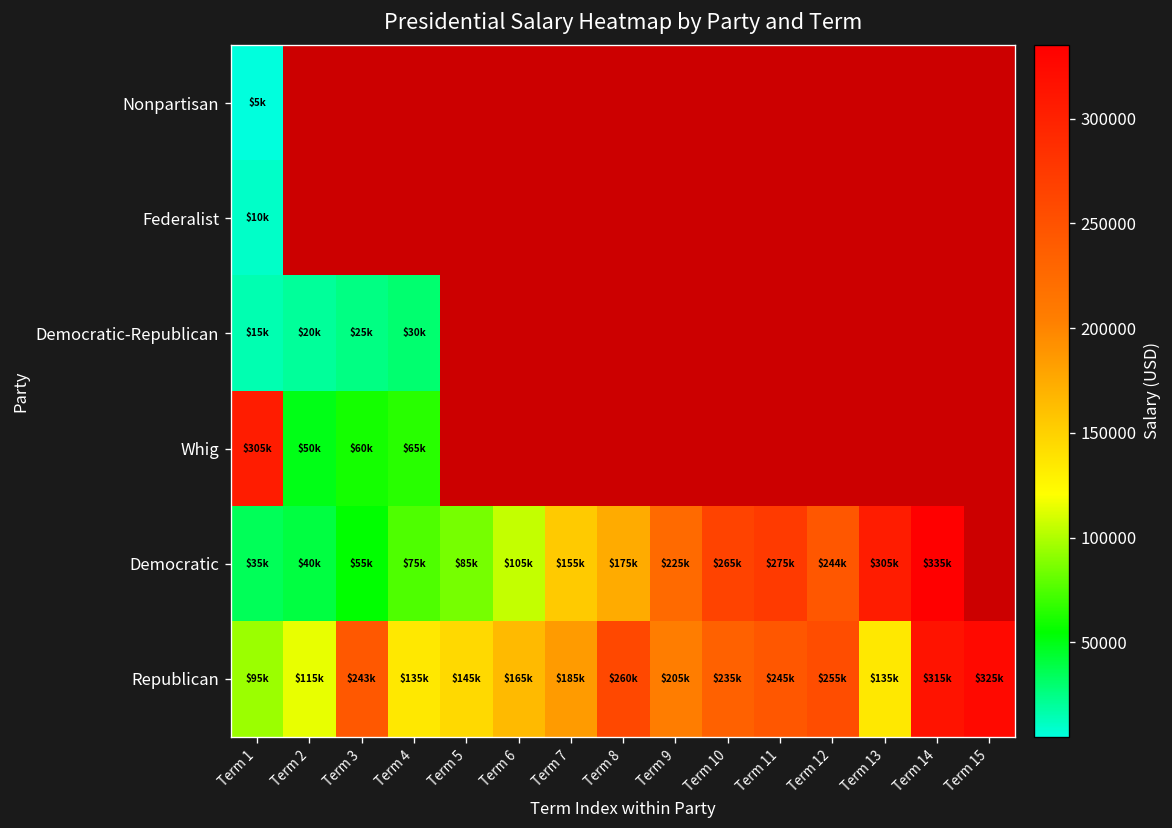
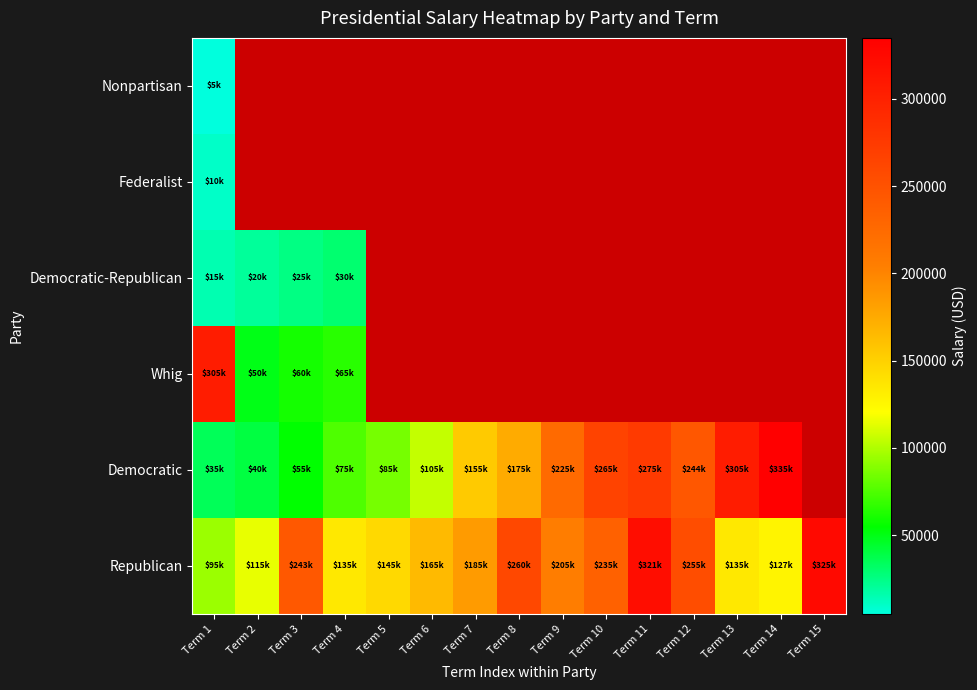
Republican, Term 11: $245k -> $321k
Republican, Term 14: $315k -> $127k
